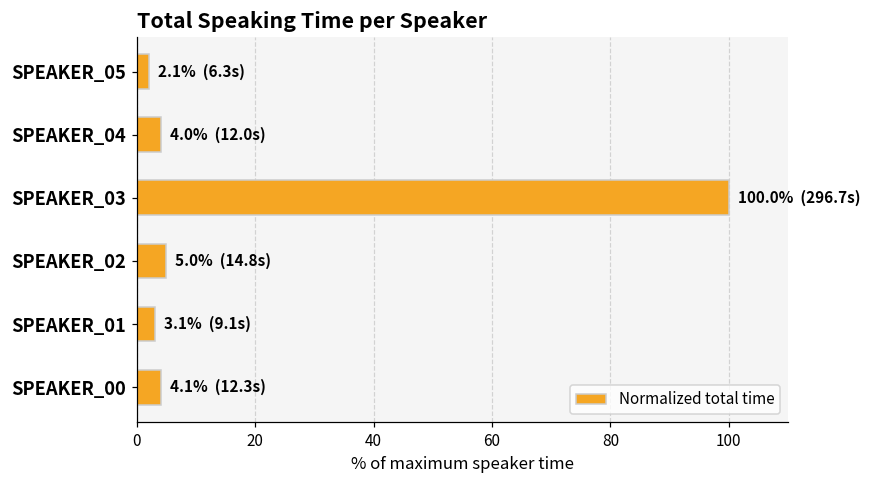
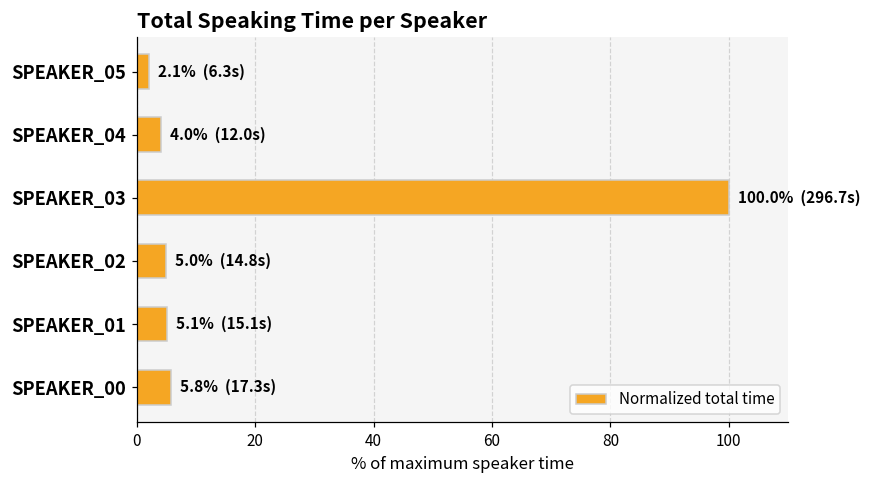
SPEAKER_01: 3.1% (9.1s) -> 5.1% (15.1s)
SPEAKER_00: 4.1% (12.3s) -> 5.8% (17.3s)
